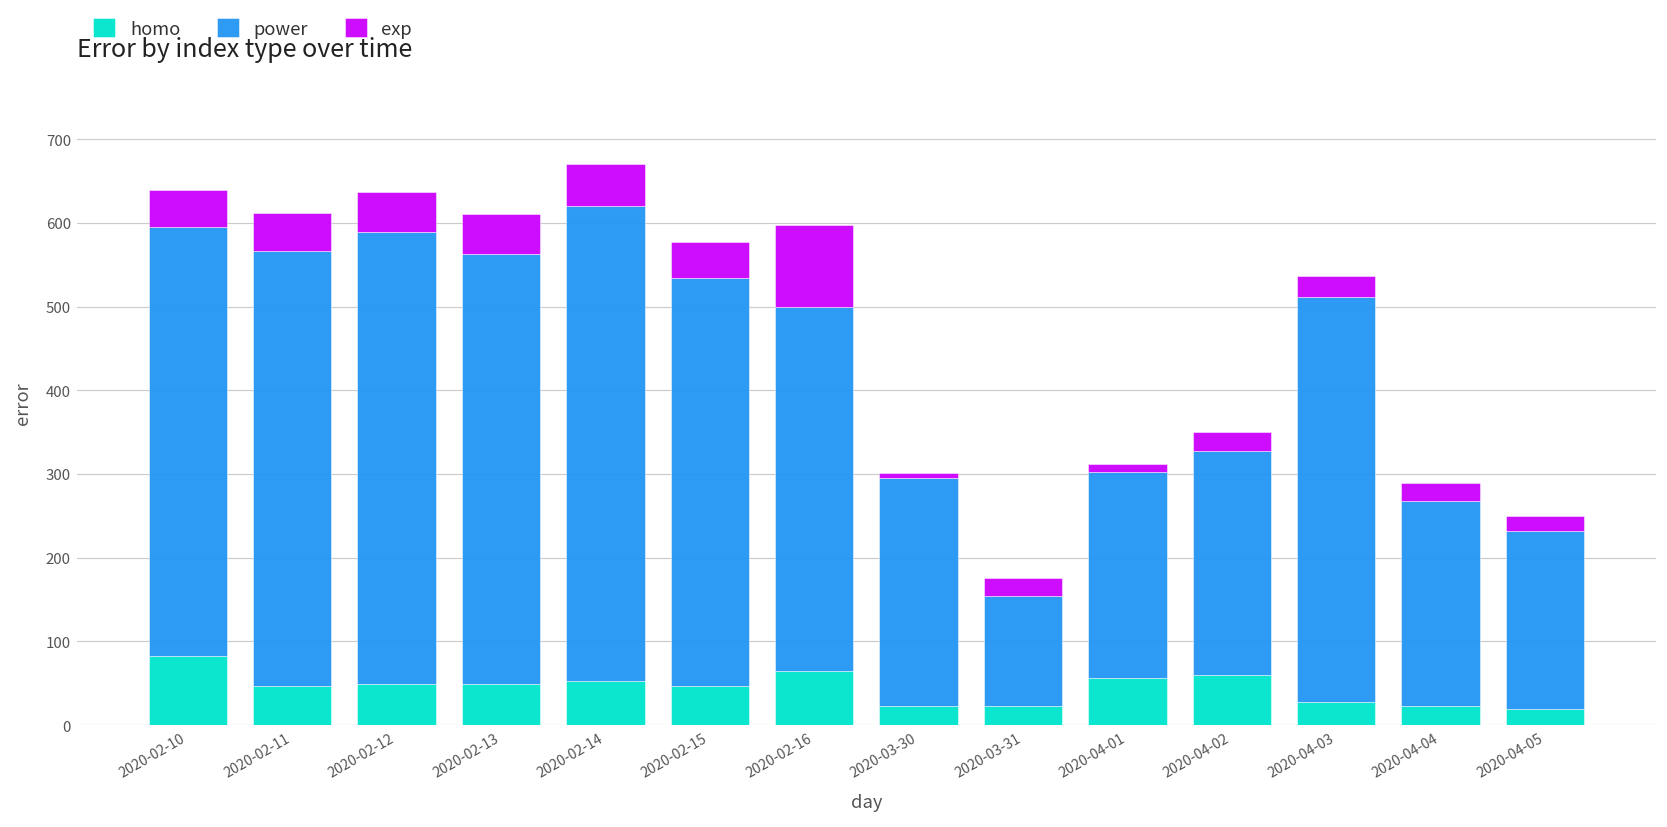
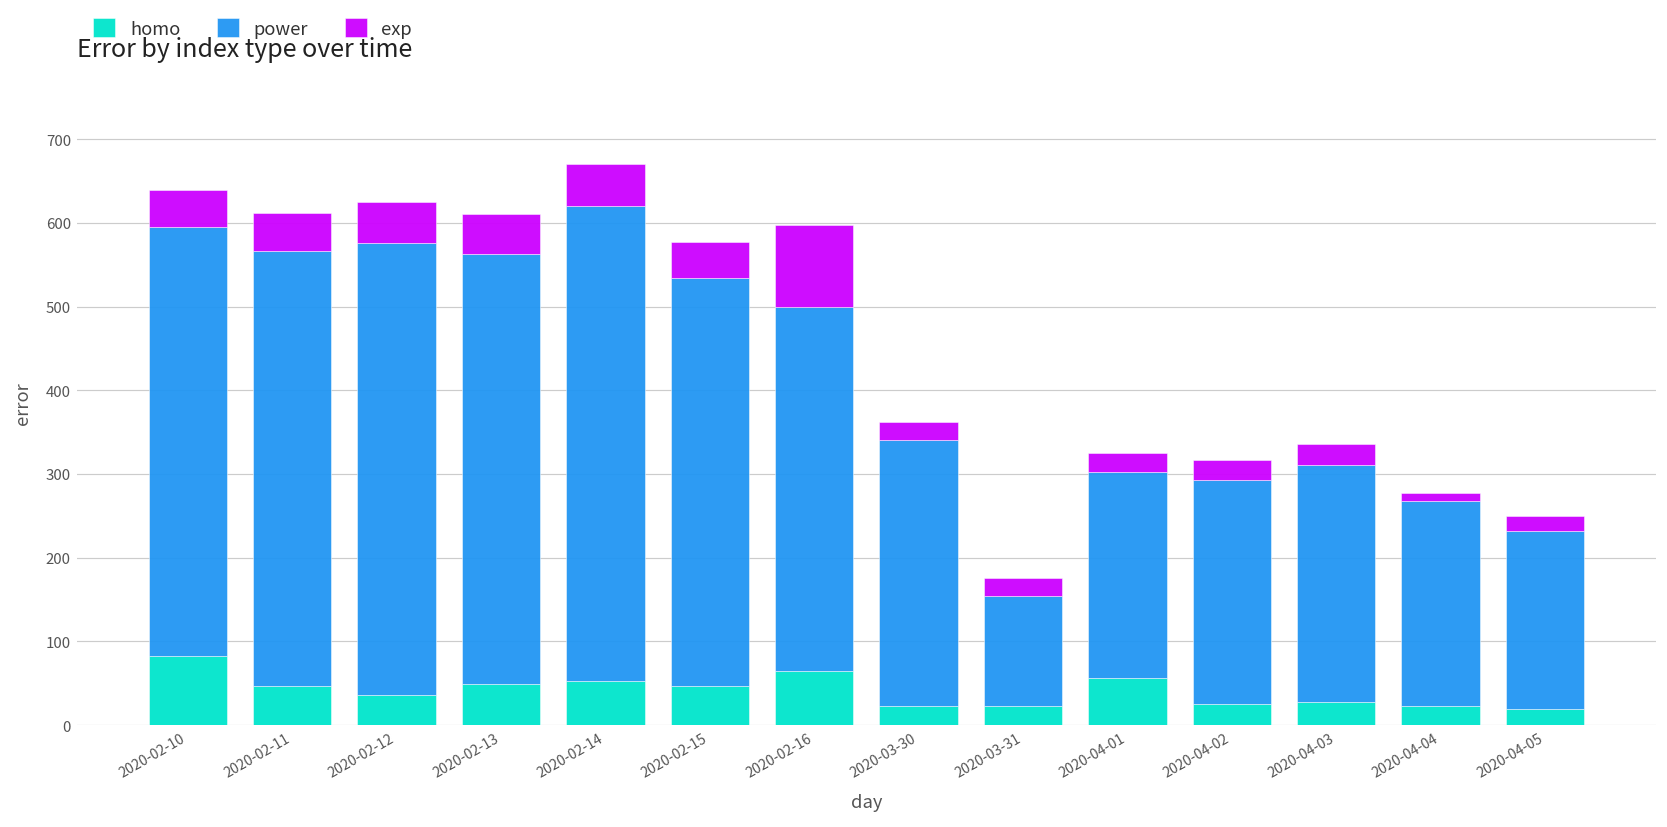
homo, 2020-02-12: 50 -> 40
power, 2020-03-30: 270 -> 320
exp, 2020-03-30: 10 -> 20
exp, 2020-04-01: 10 -> 20
homo, 2020-04-02: 60 -> 30
power, 2020-04-03: 480 -> 280
exp, 2020-04-04: 20 -> 10
